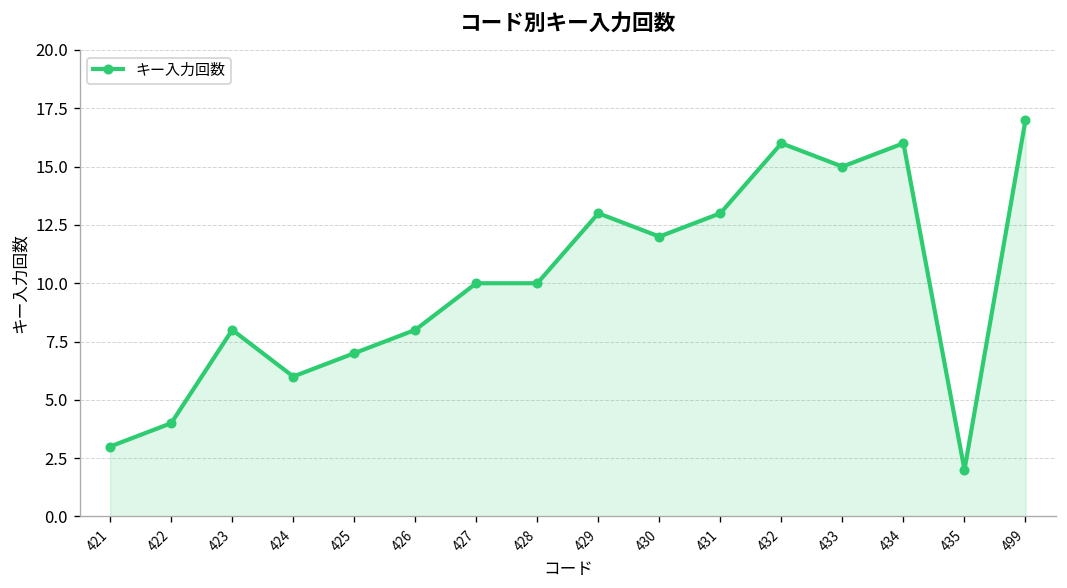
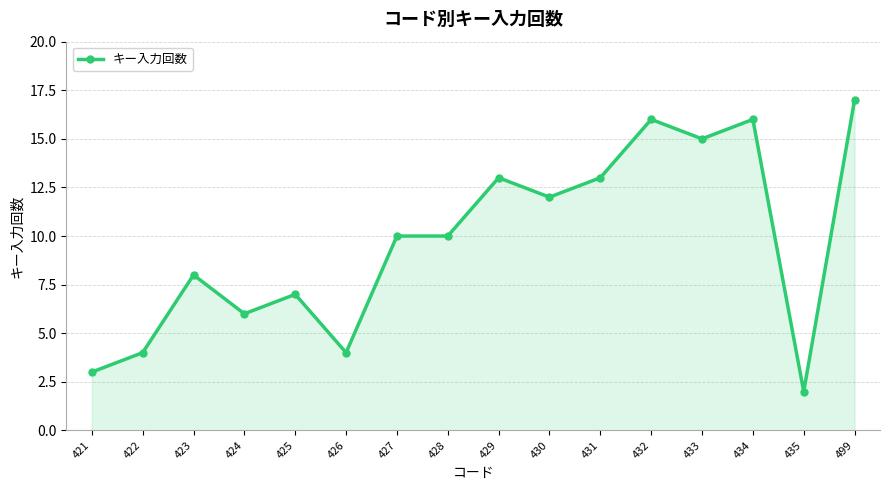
426: 8 -> 4
